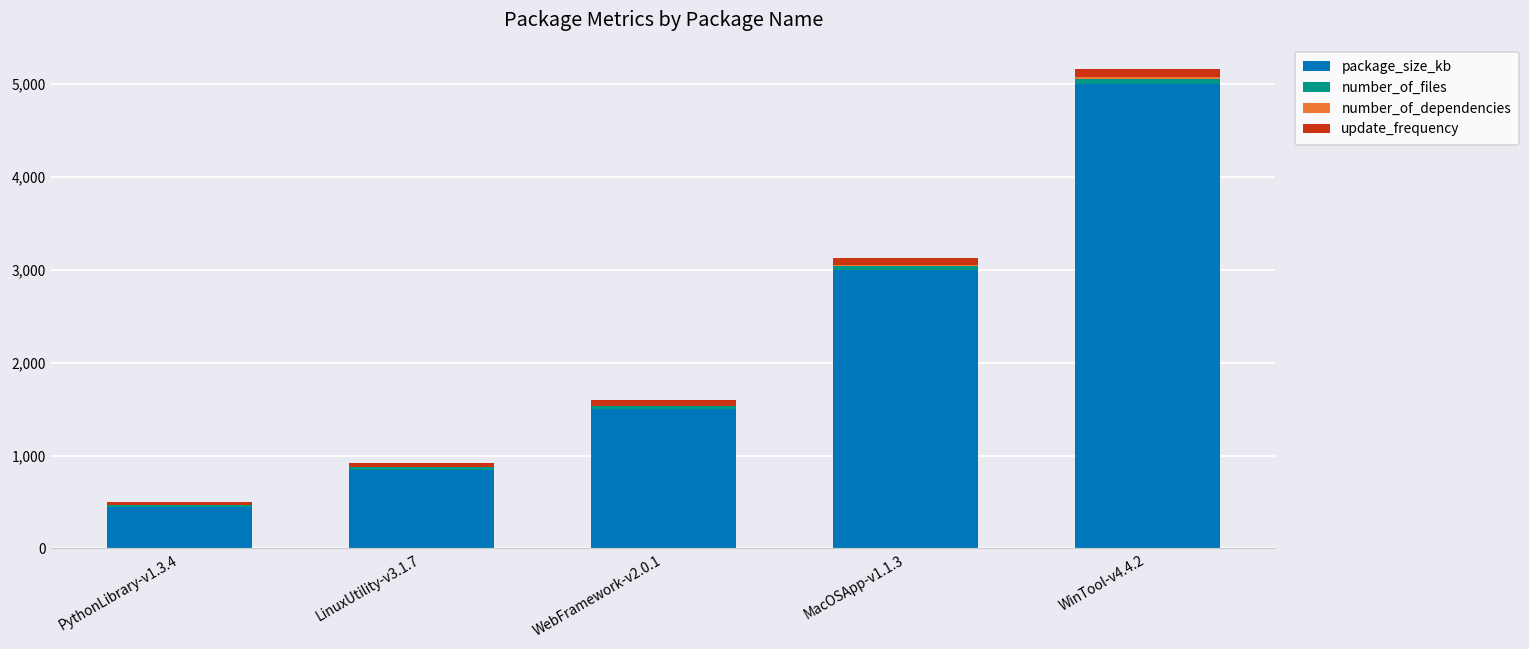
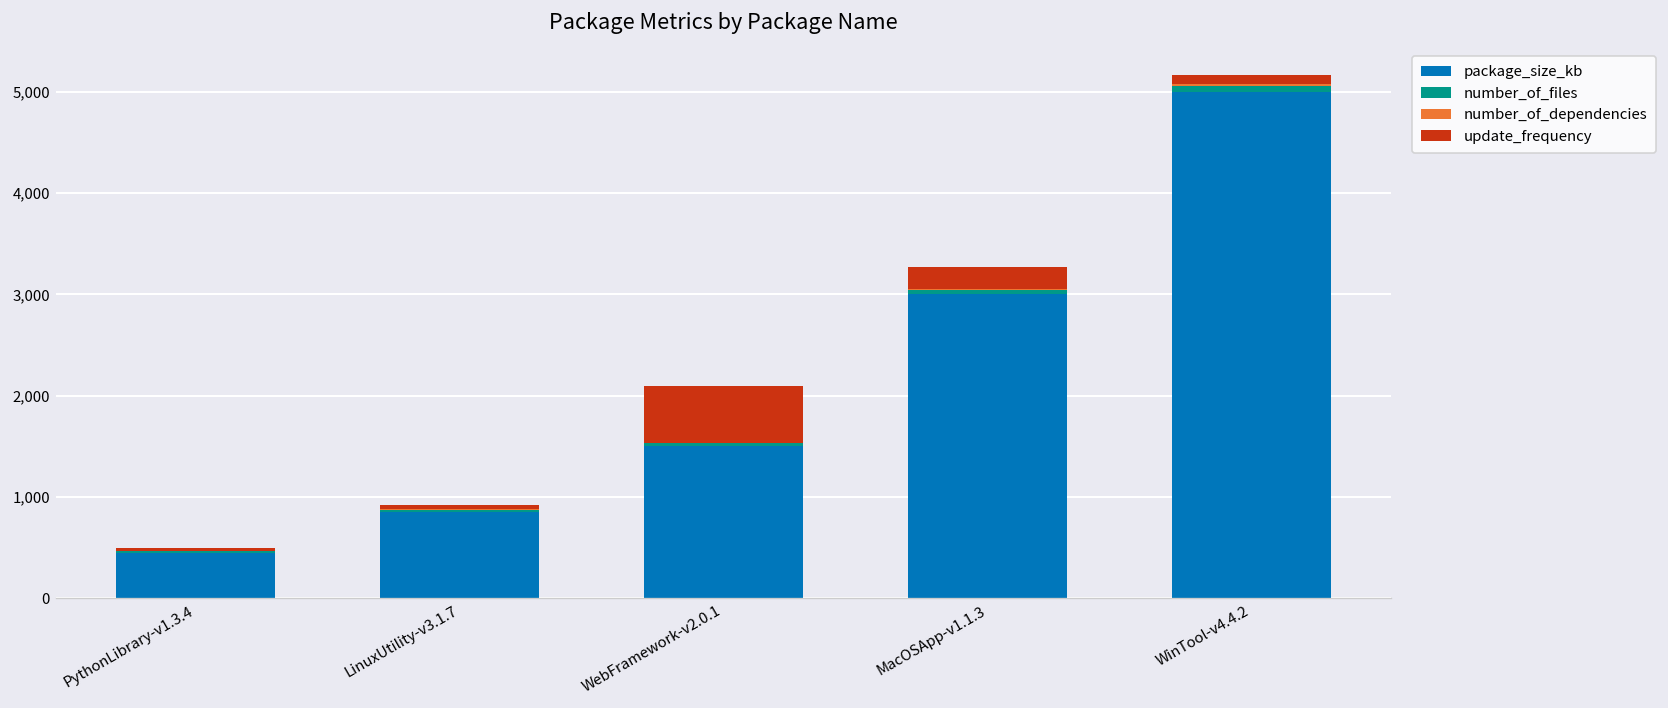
update_frequency, WebFramework-v2.0.1: 100 -> 600
update_frequency, MacOSApp-v1.1.3: 100 -> 200
